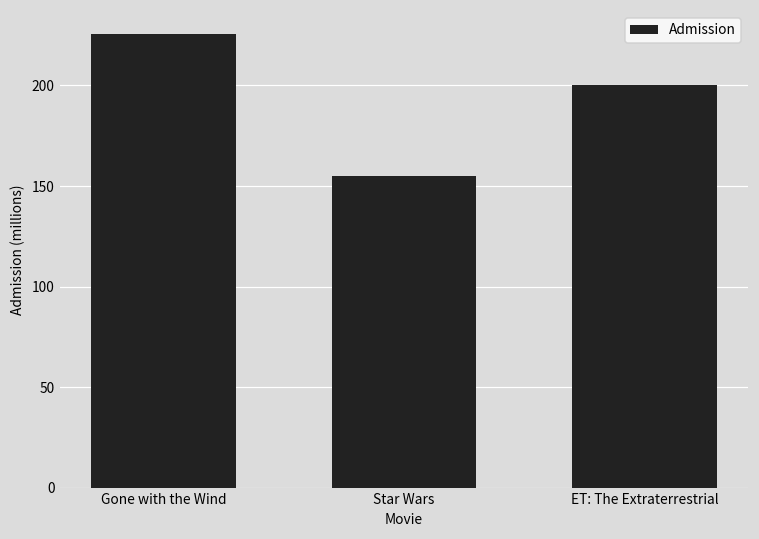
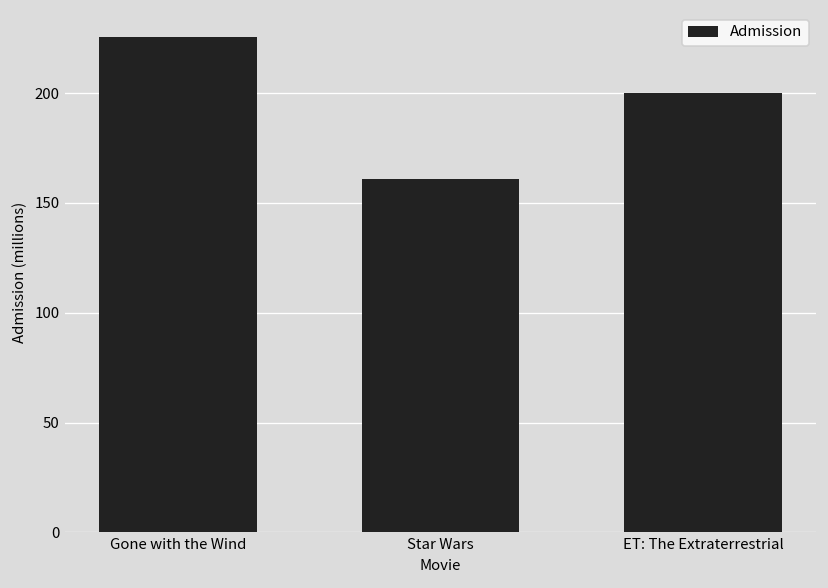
Star Wars: 155 -> 161
